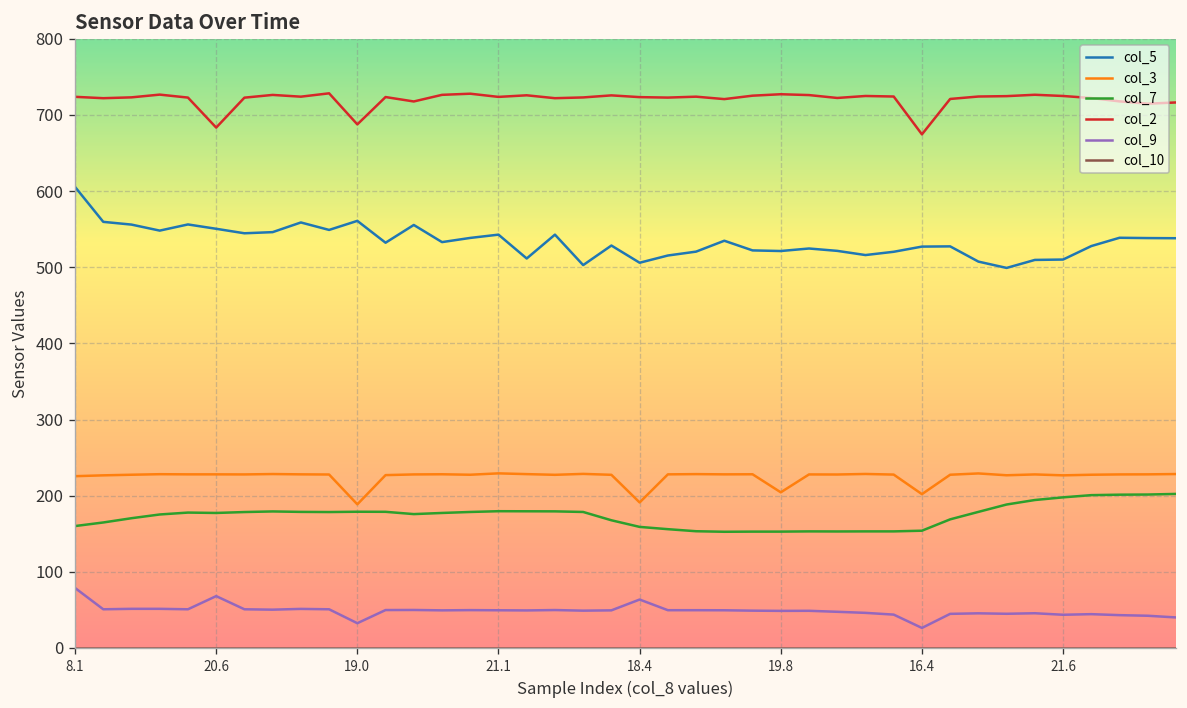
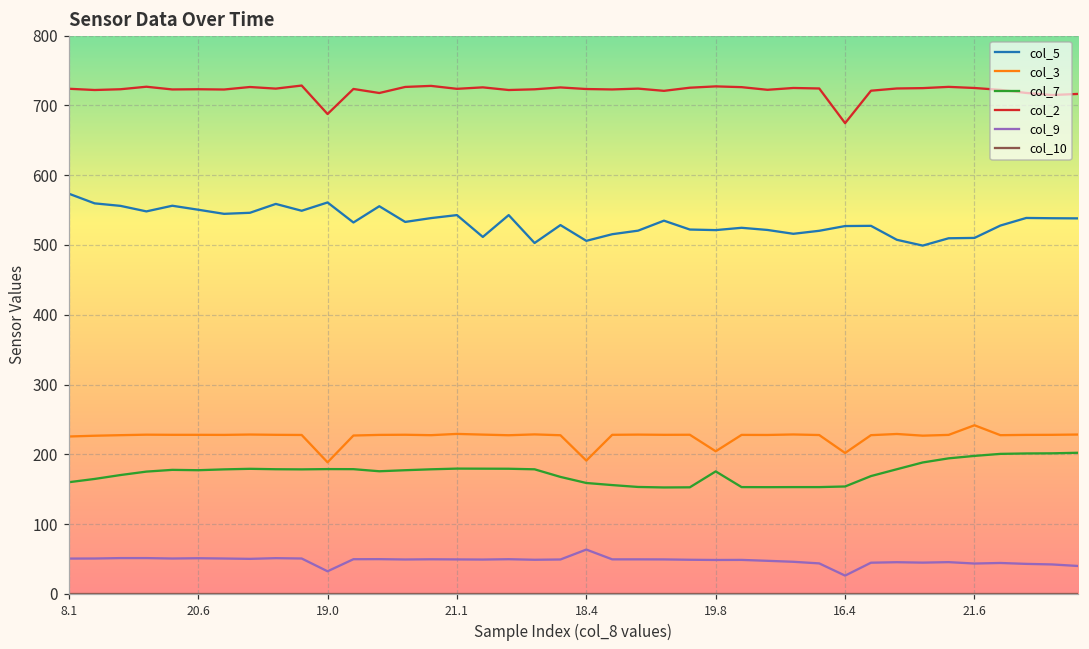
col_5, 8.1: 610 -> 570
col_9, 8.1: 80 -> 50
col_2, 20.6: 680 -> 720
col_9, 20.6: 70 -> 50
col_7, 19.8: 150 -> 180
col_3, 21.6: 230 -> 240
